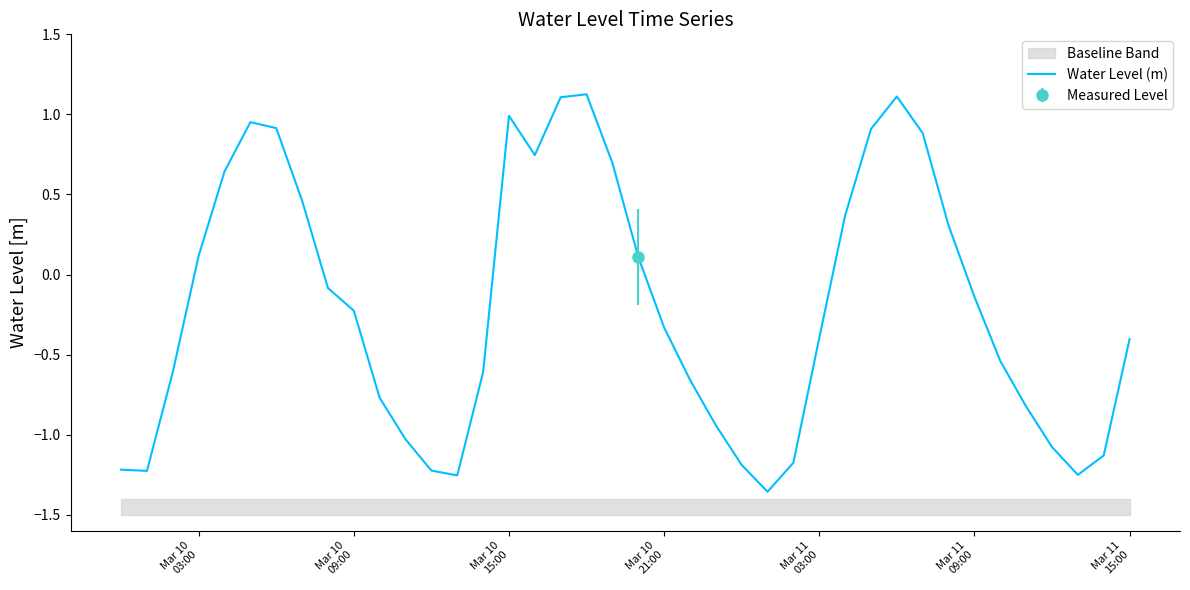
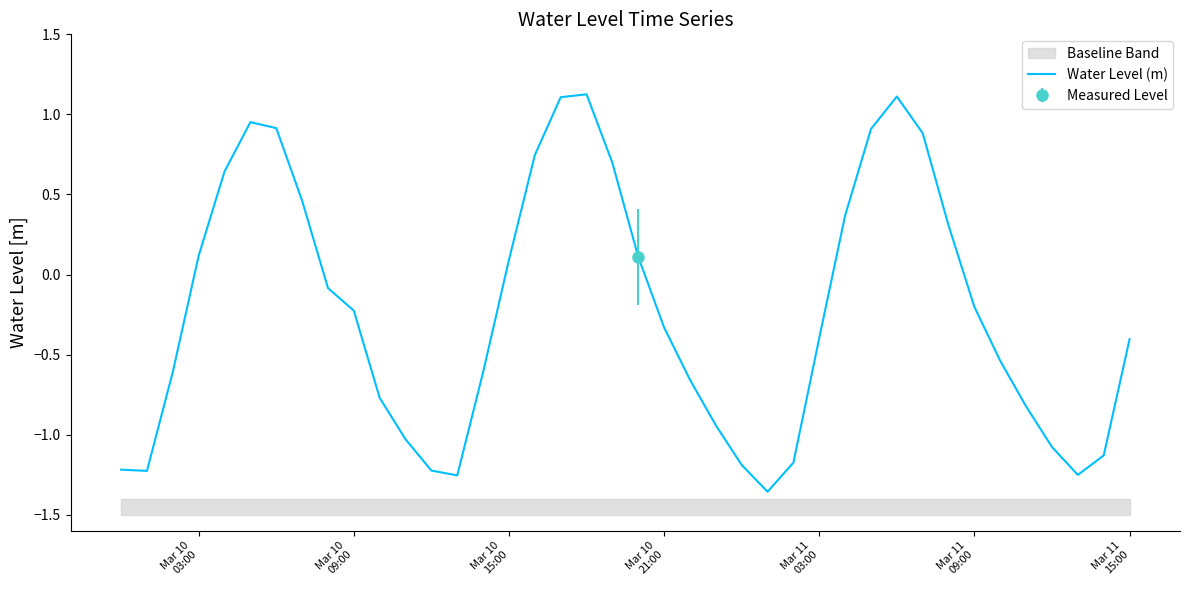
Water Level (m), Mar 10 15:00: 0.99 -> 0.09
Water Level (m), Mar 11 09:00: -0.14 -> -0.20
